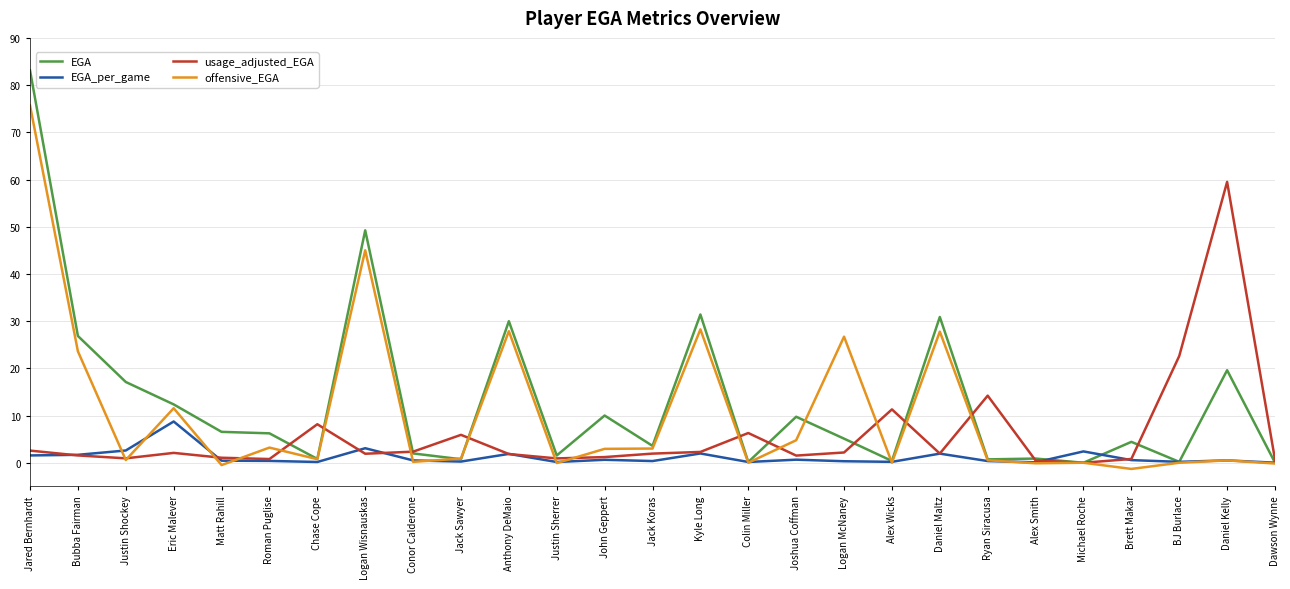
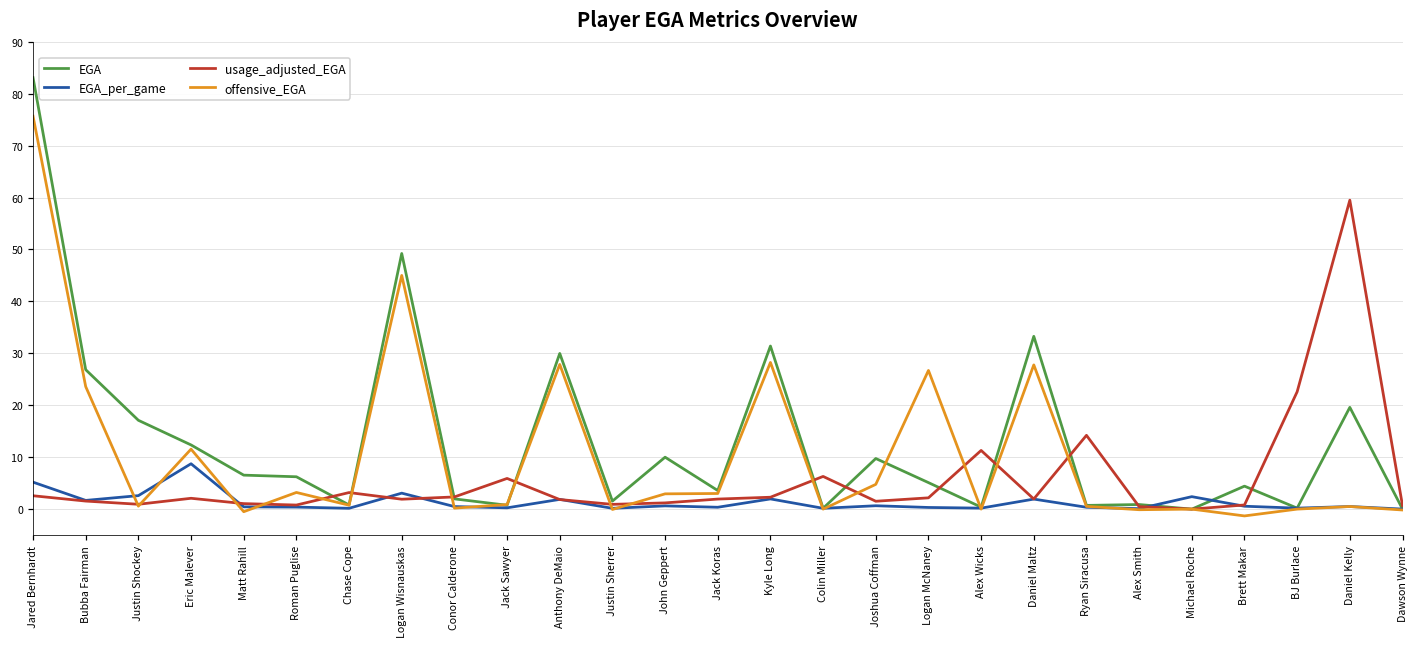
EGA_per_game, Jared Bernhardt: 2 -> 5
usage_adjusted_EGA, Chase Cope: 8 -> 3
EGA, Daniel Maltz: 31 -> 33
